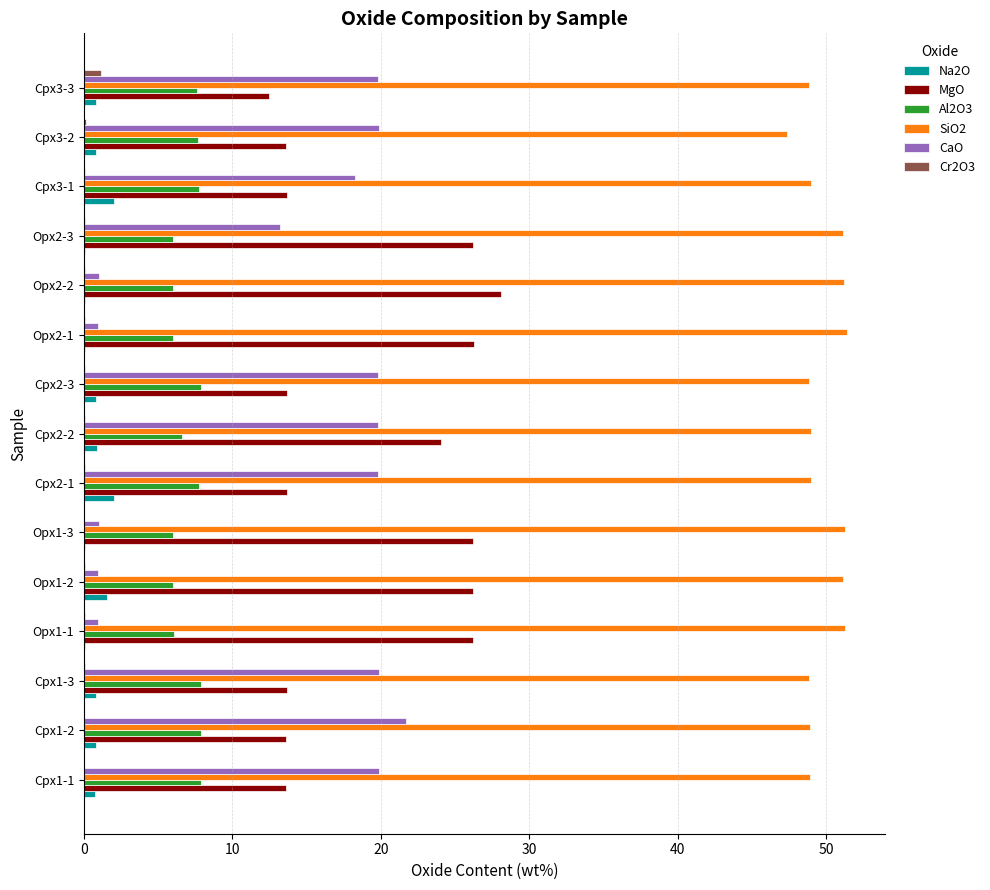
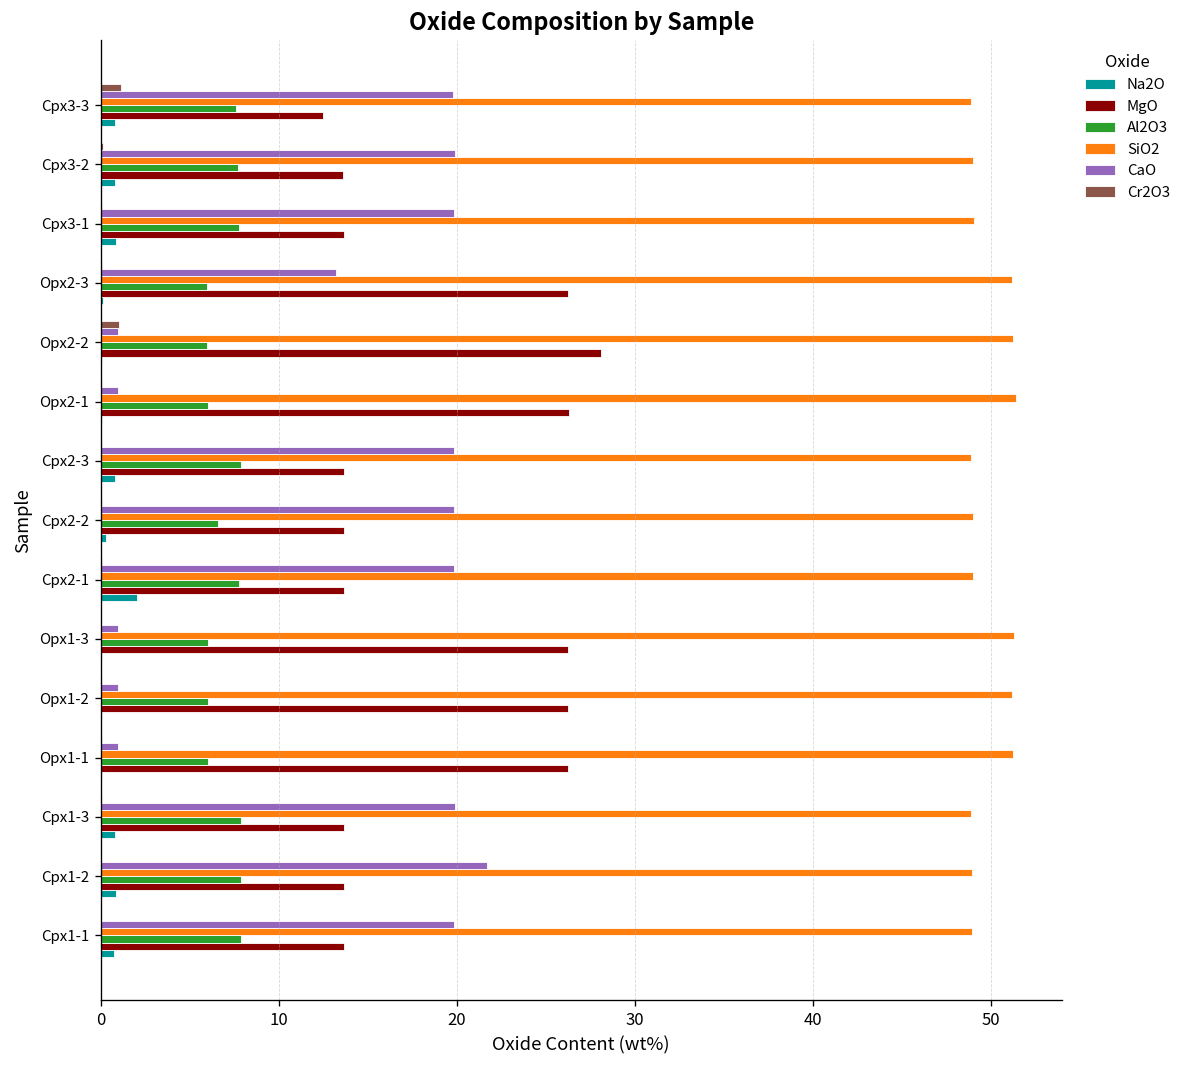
SiO2, Cpx3-2: 47.3 -> 49.0
CaO, Cpx3-1: 18.2 -> 19.9
Na2O, Cpx3-1: 2.0 -> 0.8
Cr2O3, Opx2-2: 0.1 -> 1.0
MgO, Cpx2-2: 24.1 -> 13.7
Na2O, Cpx2-2: 0.9 -> 0.3
Na2O, Opx1-2: 1.5 -> 0.1
